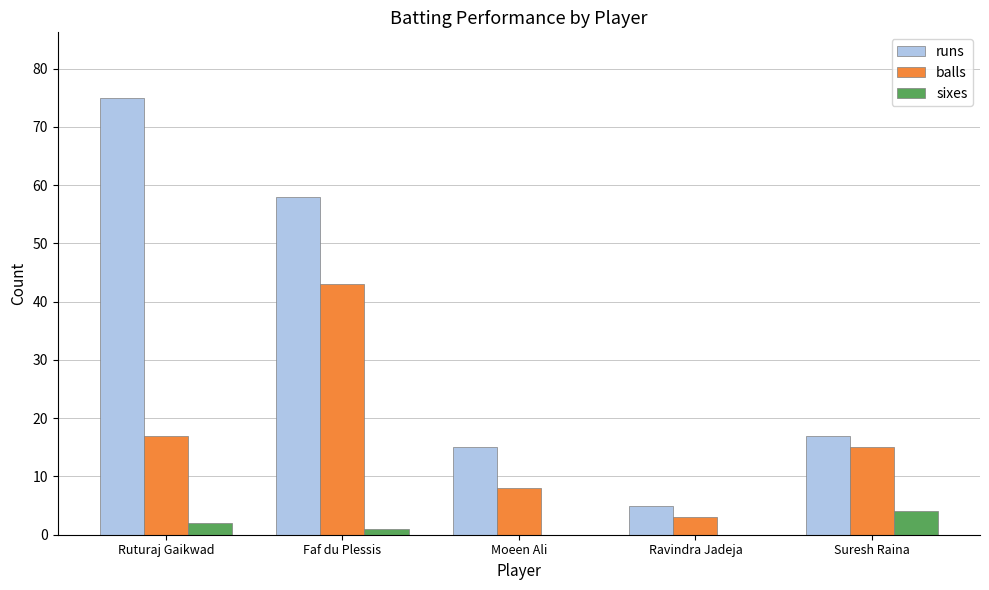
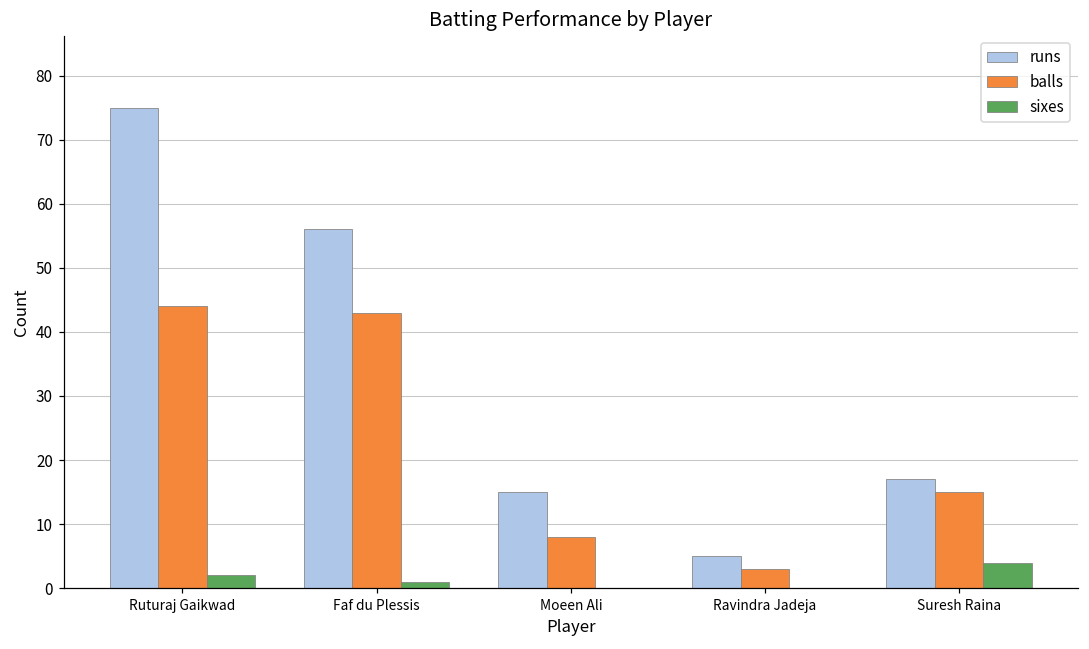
balls, Ruturaj Gaikwad: 17 -> 44
runs, Faf du Plessis: 58 -> 56
